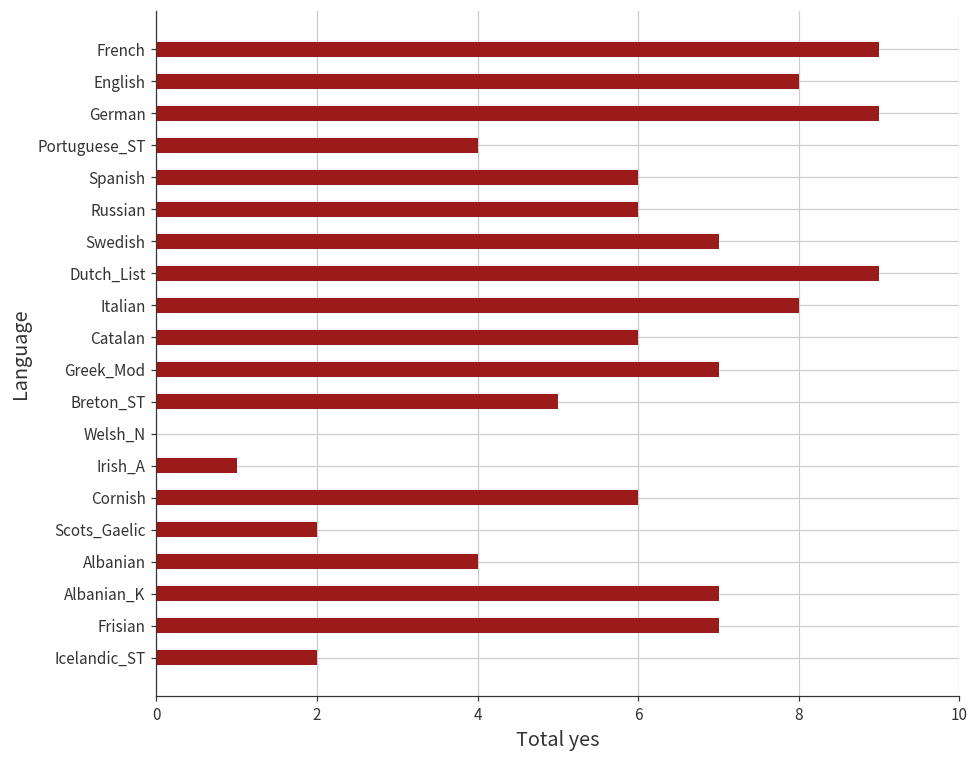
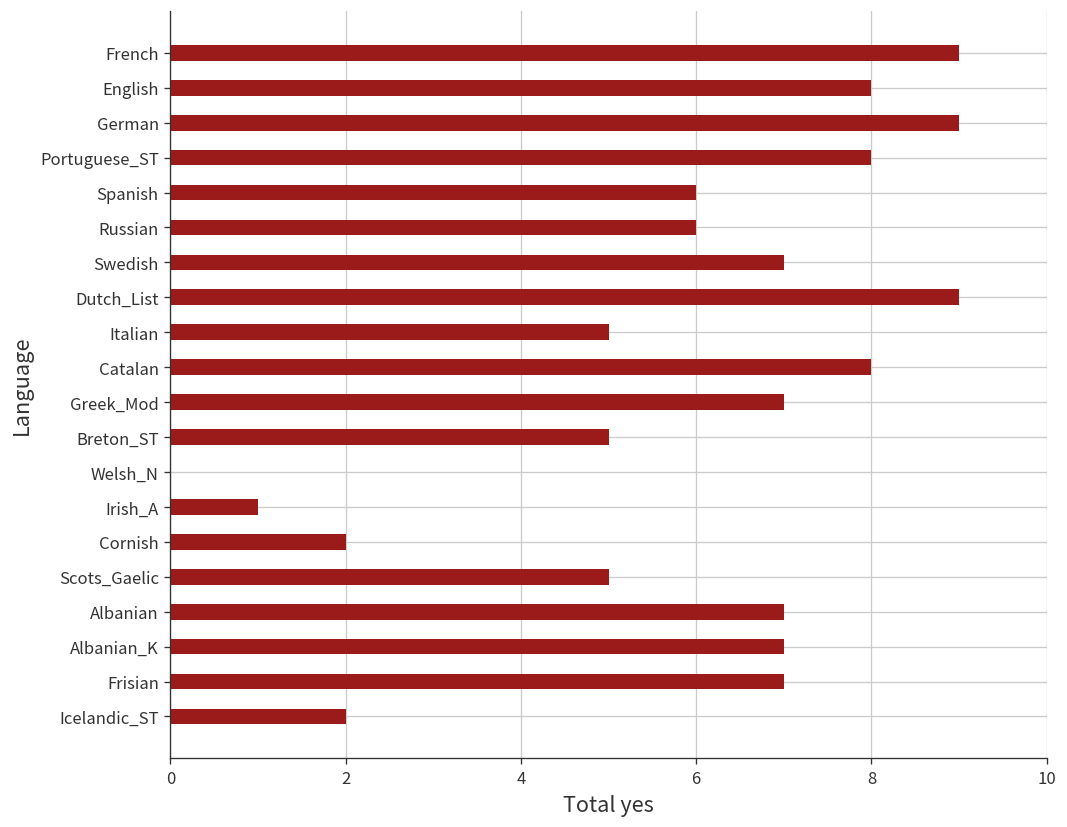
Portuguese_ST: 4 -> 8
Italian: 8 -> 5
Catalan: 6 -> 8
Cornish: 6 -> 2
Scots_Gaelic: 2 -> 5
Albanian: 4 -> 7
